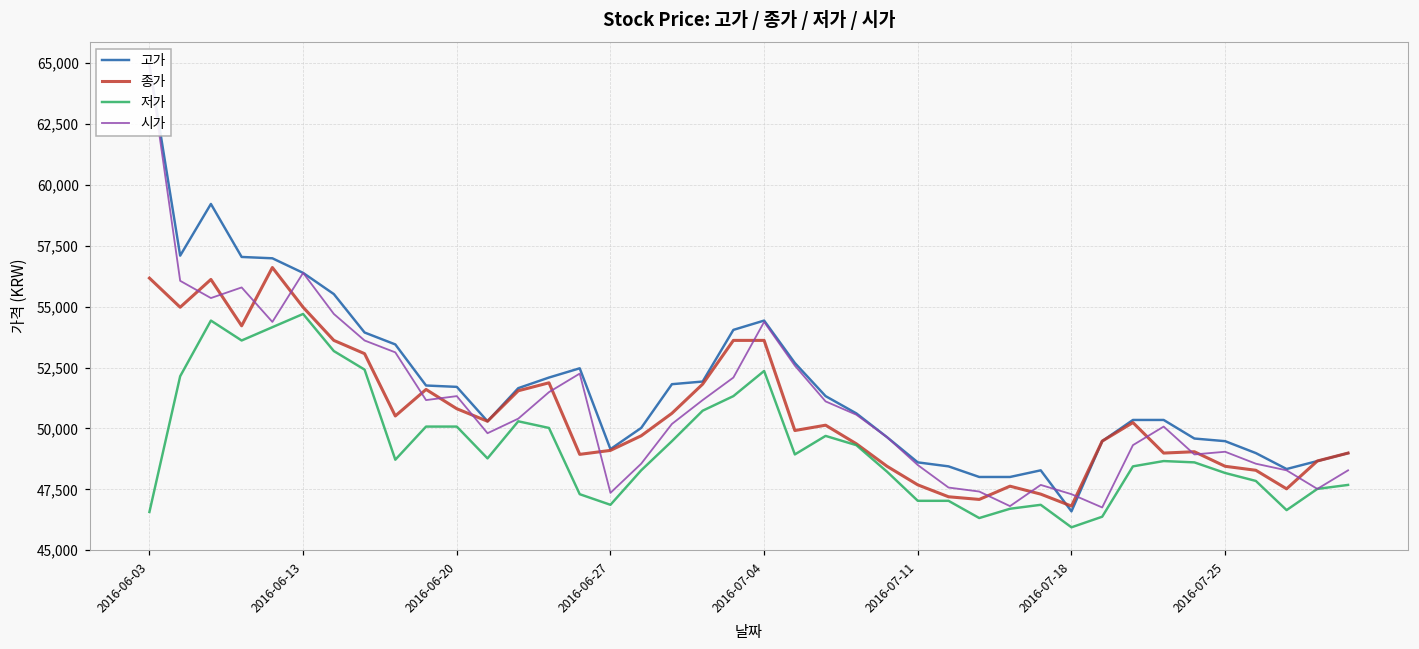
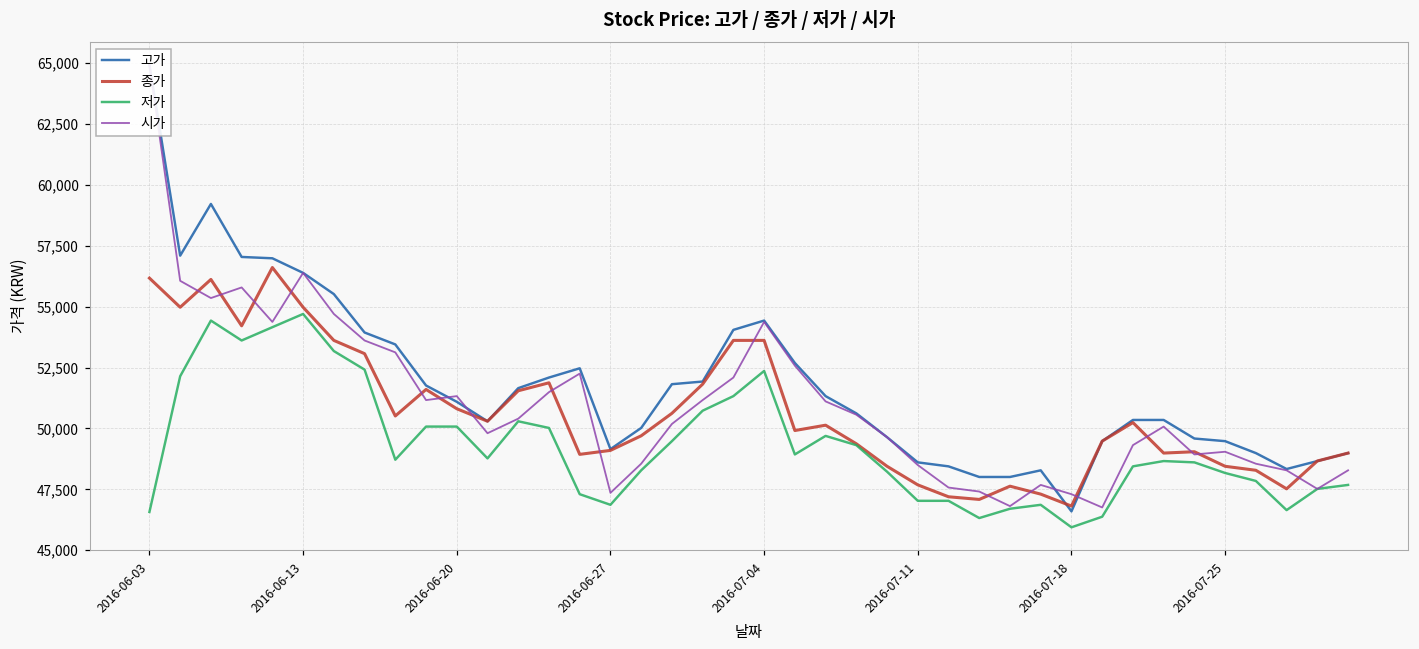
고가, 2016-06-20: 51,700 -> 51,100
